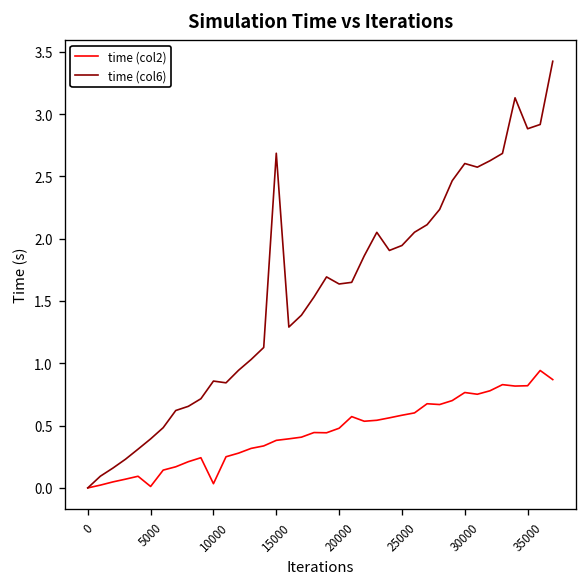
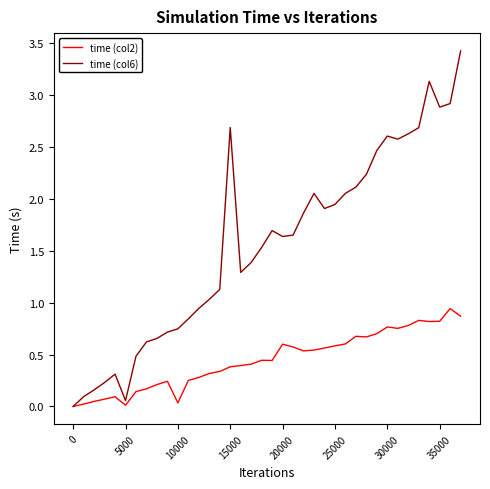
time (col6), 5000: 0.39 -> 0.06
time (col6), 10000: 0.86 -> 0.75
time (col2), 20000: 0.48 -> 0.60
